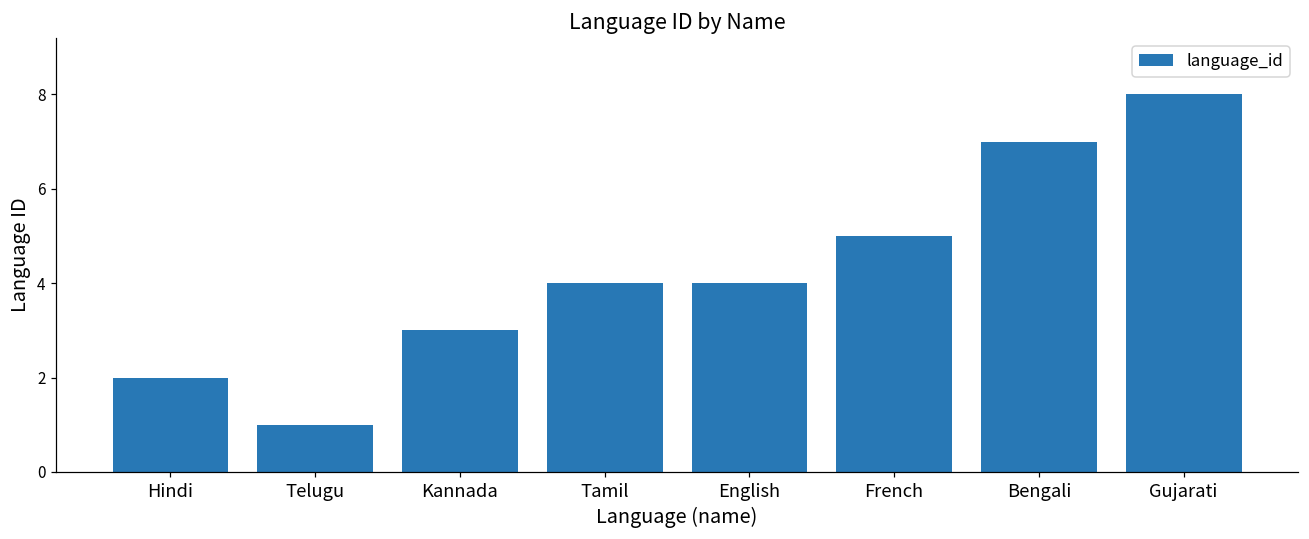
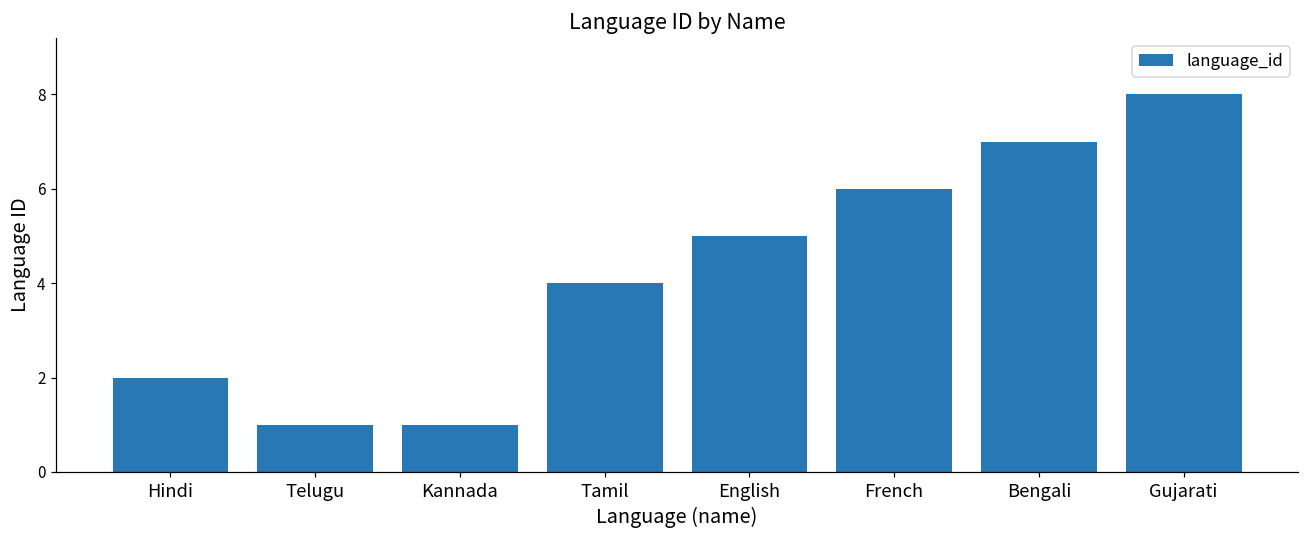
Kannada: 3 -> 1
English: 4 -> 5
French: 5 -> 6
